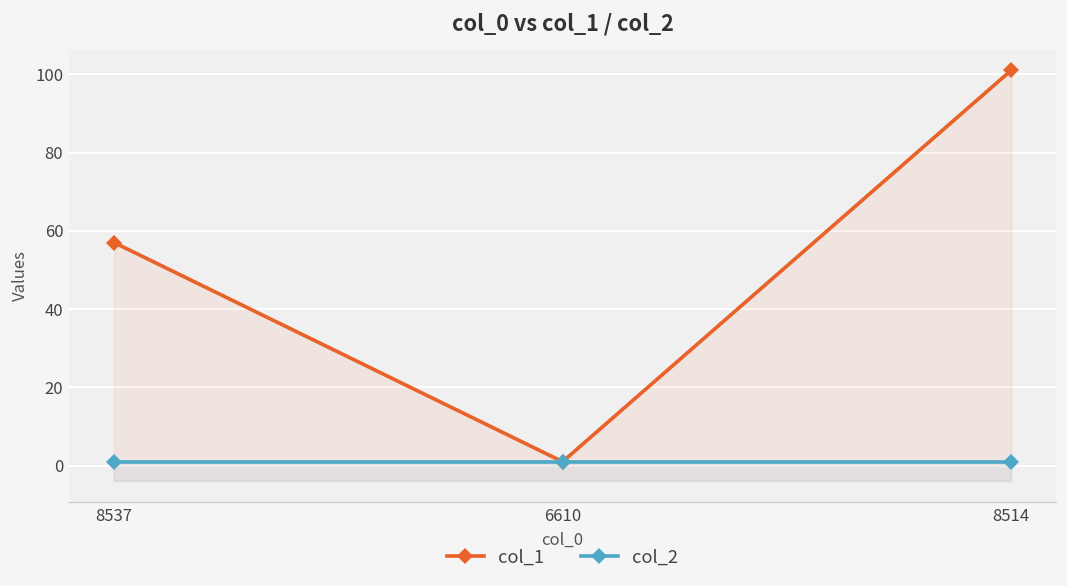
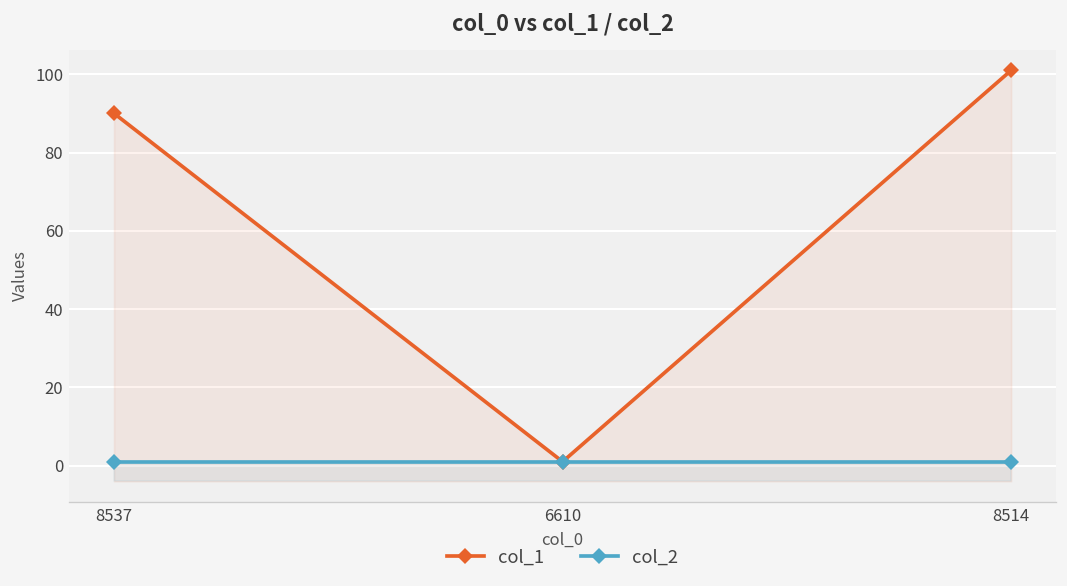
col_1, 8537: 57 -> 90
